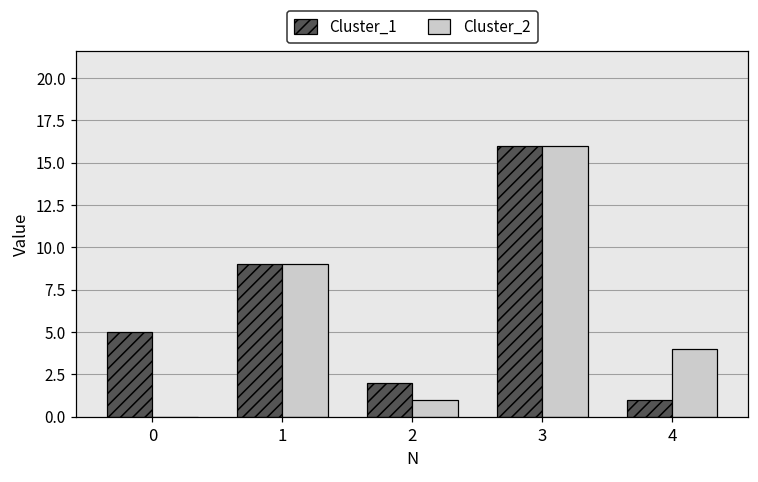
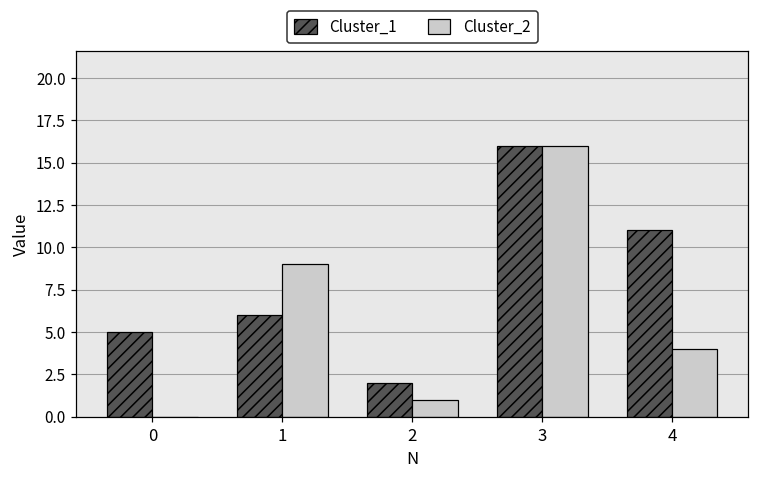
Cluster_1, 1: 9 -> 6
Cluster_1, 4: 1 -> 11
